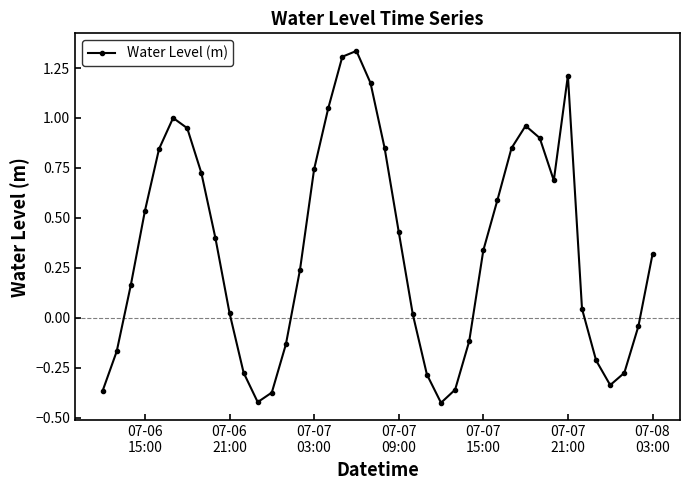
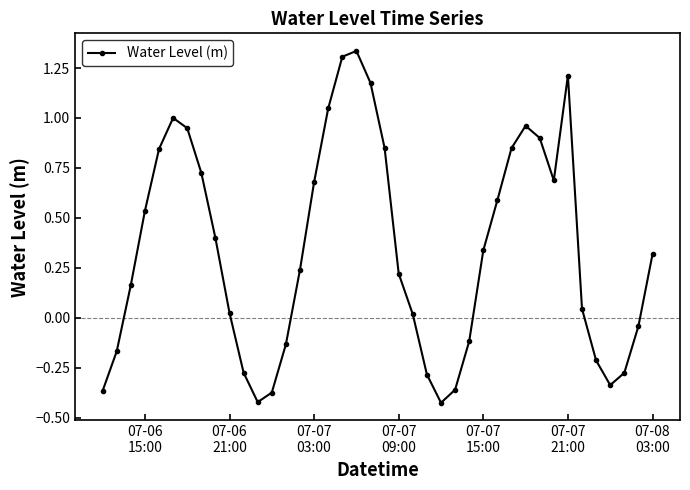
07-07 03:00: 0.74 -> 0.68
07-07 09:00: 0.43 -> 0.22
